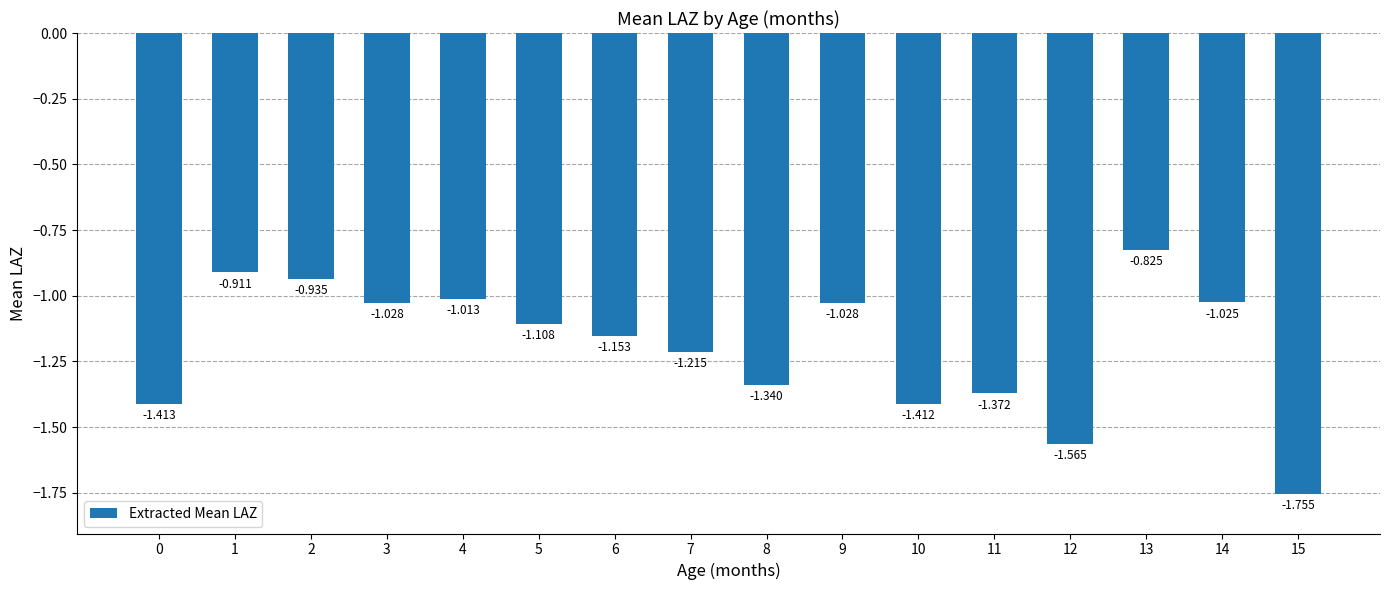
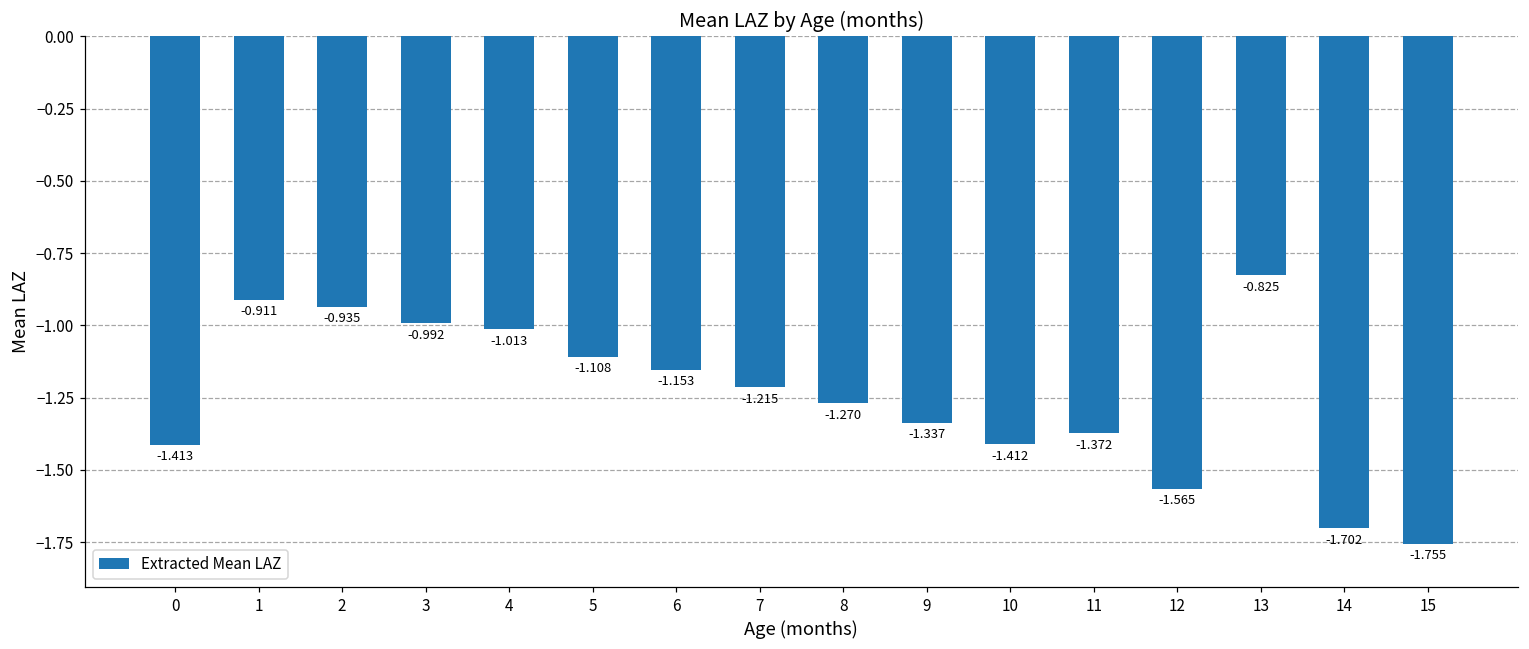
3: -1.028 -> -0.992
8: -1.340 -> -1.270
9: -1.028 -> -1.337
14: -1.025 -> -1.702
